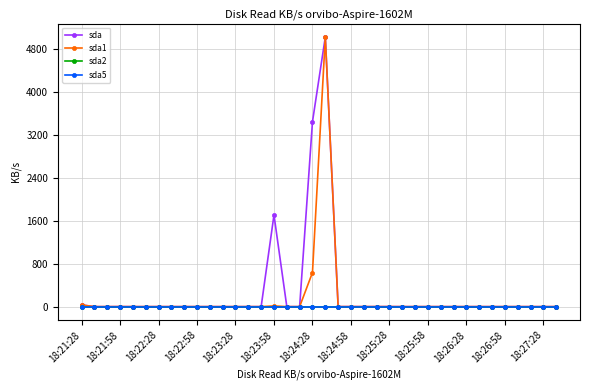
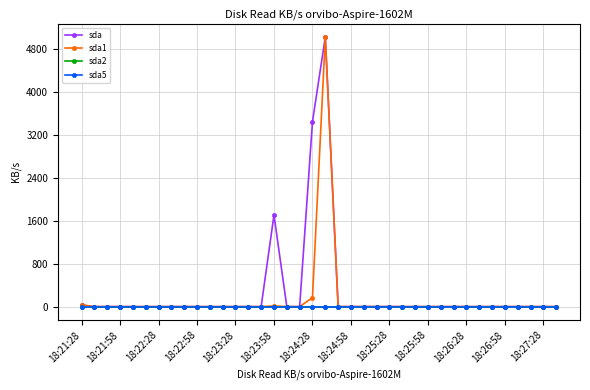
sda1, 18:24:28: 600 -> 200
